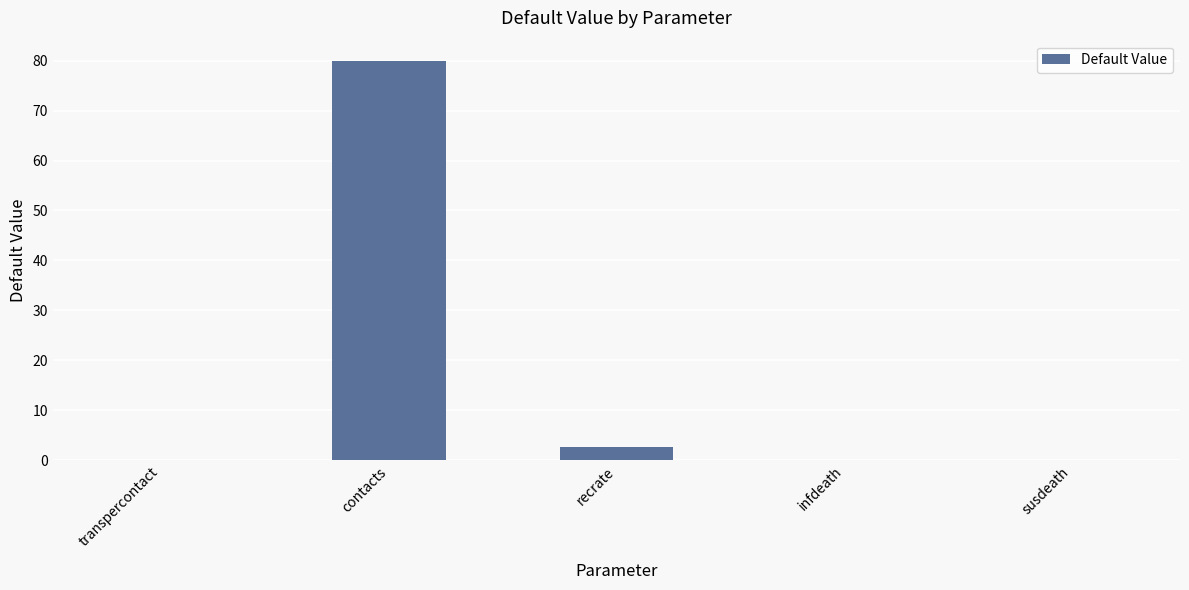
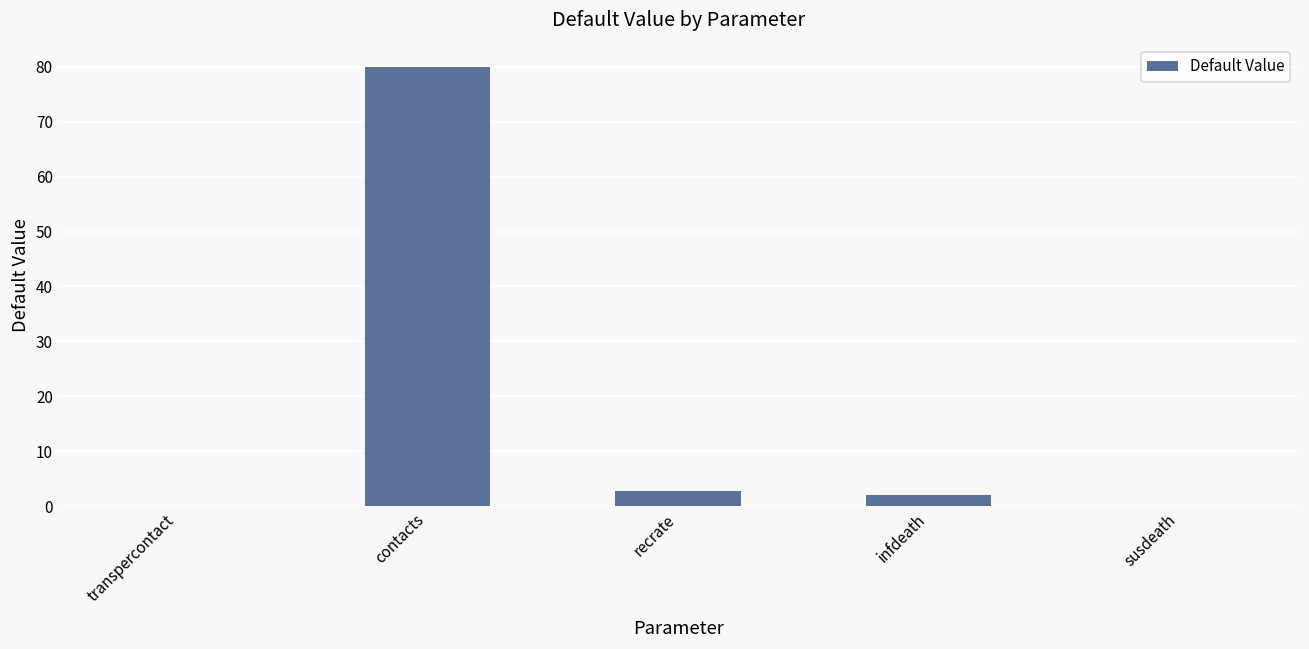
infdeath: 0 -> 2
